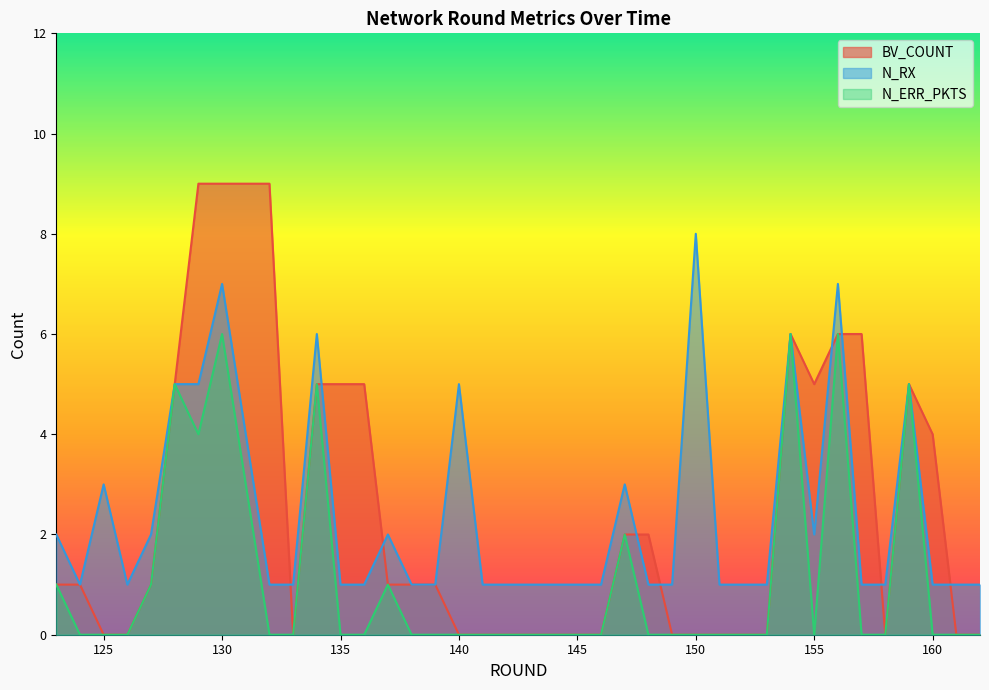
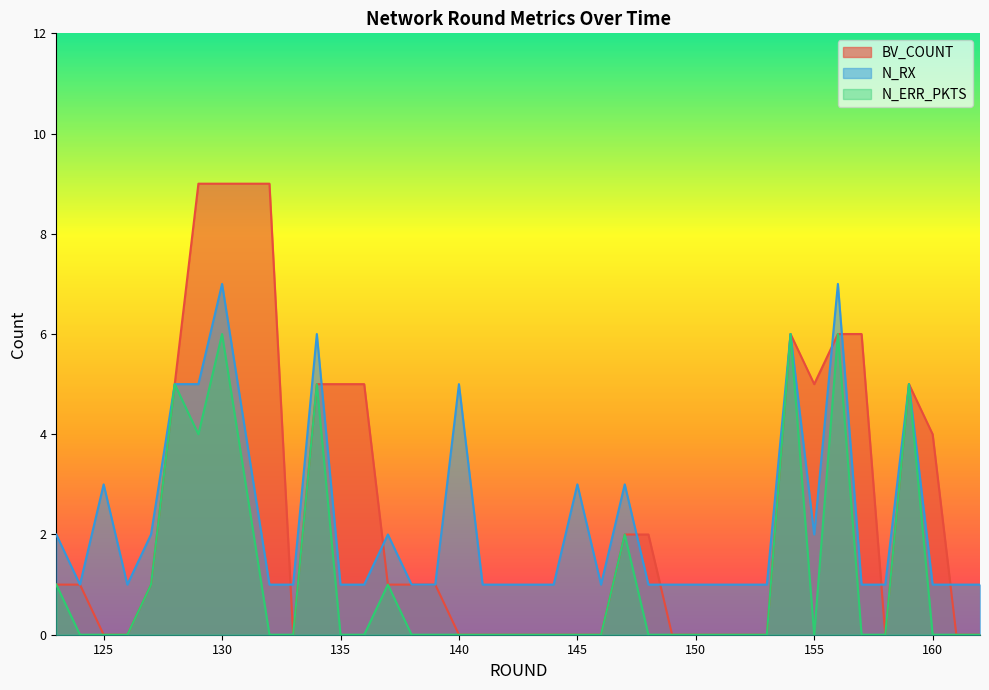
N_RX, 145: 1 -> 3
N_RX, 150: 8 -> 1
